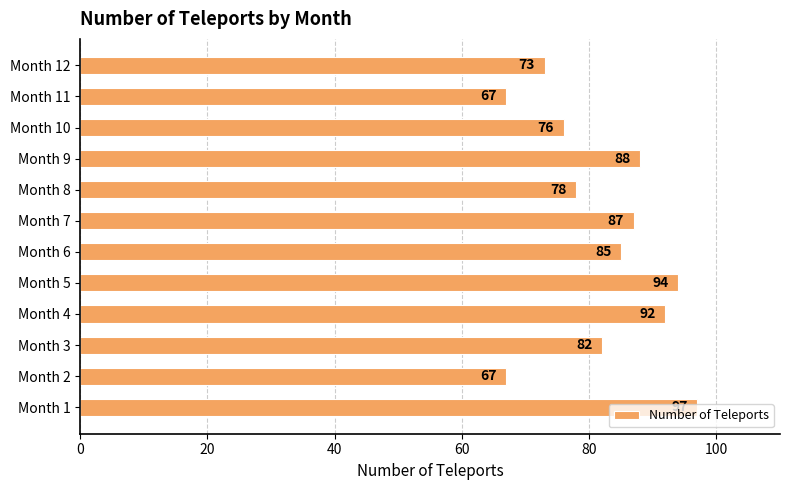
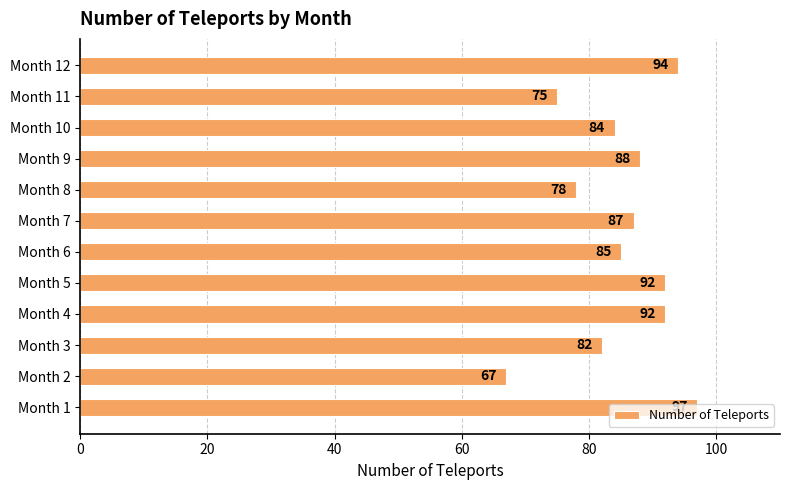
Month 12: 73 -> 94
Month 11: 67 -> 75
Month 10: 76 -> 84
Month 5: 94 -> 92
